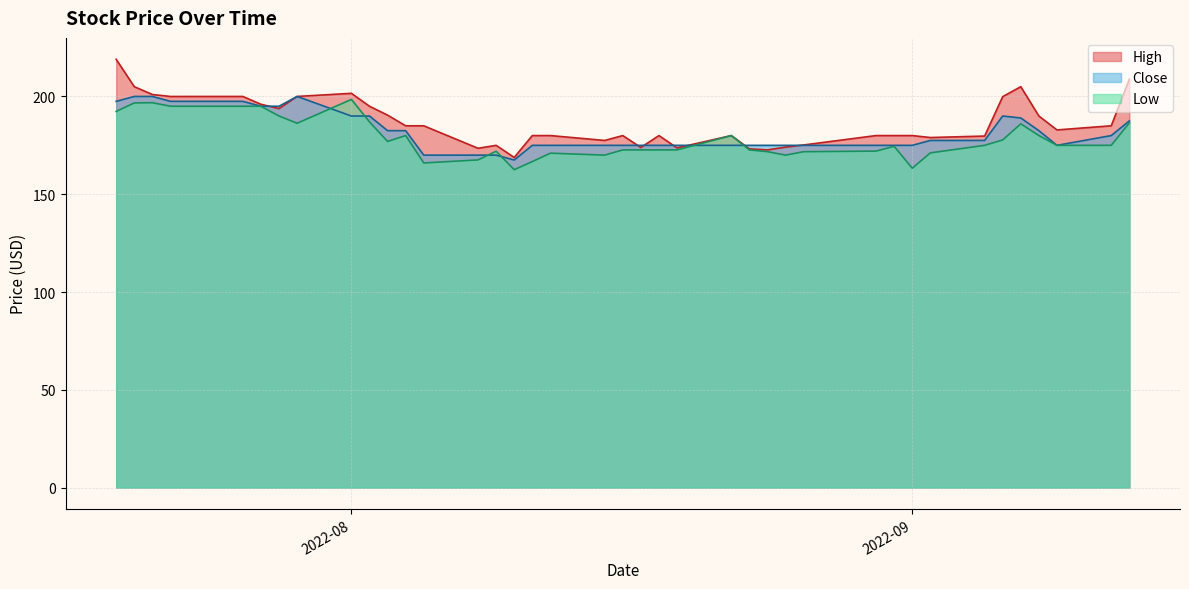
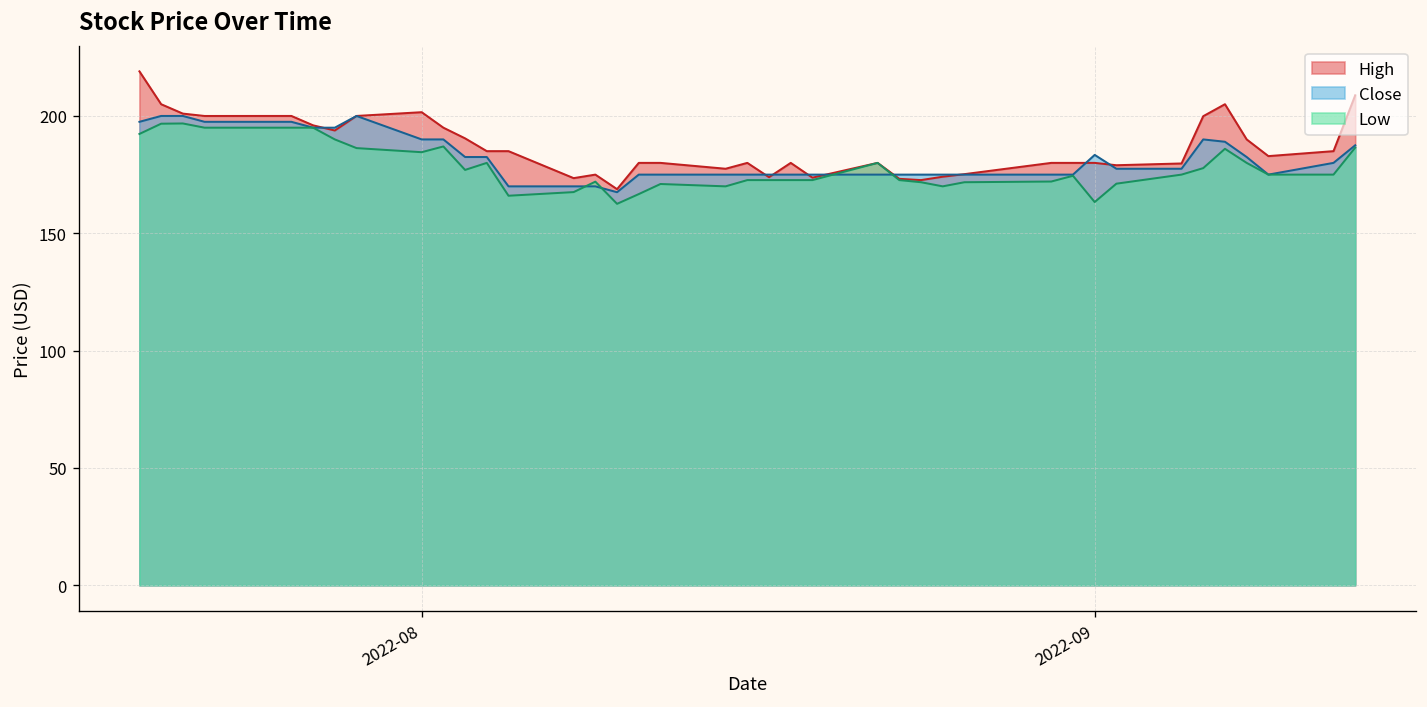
Low, 2022-08: 198 -> 185
Close, 2022-09: 175 -> 183
